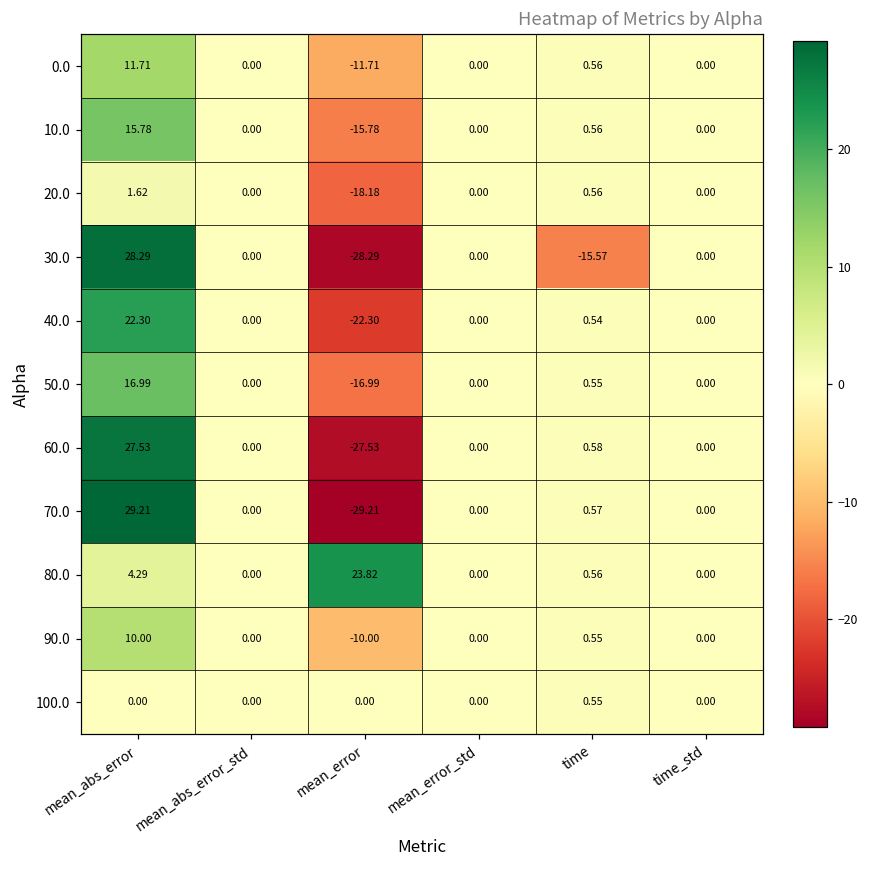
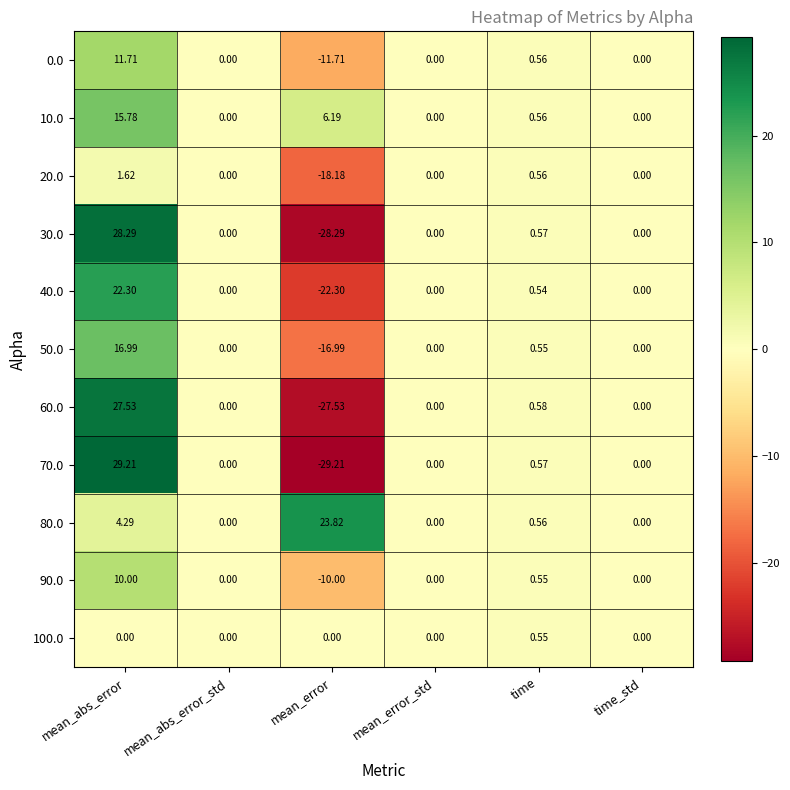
10.0, mean_error: -15.78 -> 6.19
30.0, time: -15.57 -> 0.57
